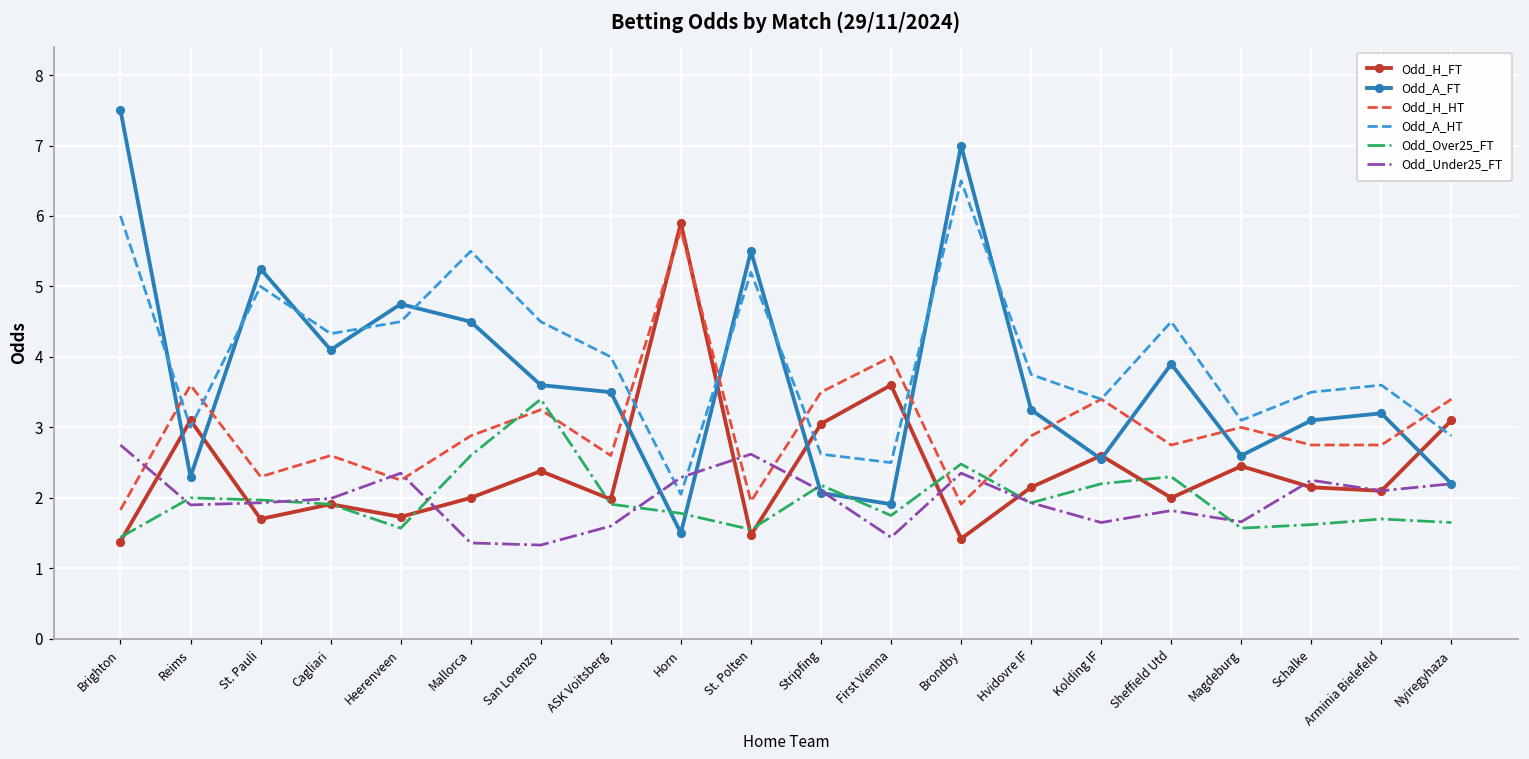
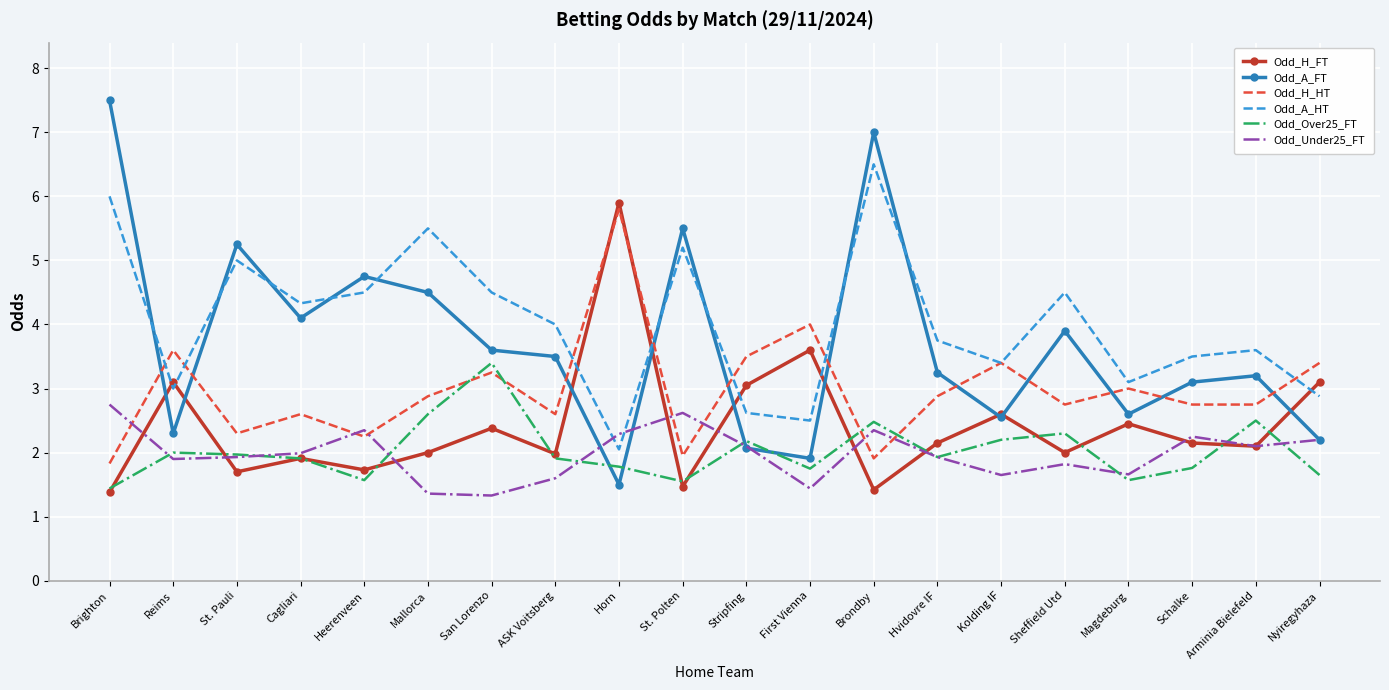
Odd_Over25_FT, Schalke: 1.6 -> 1.8
Odd_Over25_FT, Arminia Bielefeld: 1.7 -> 2.5
